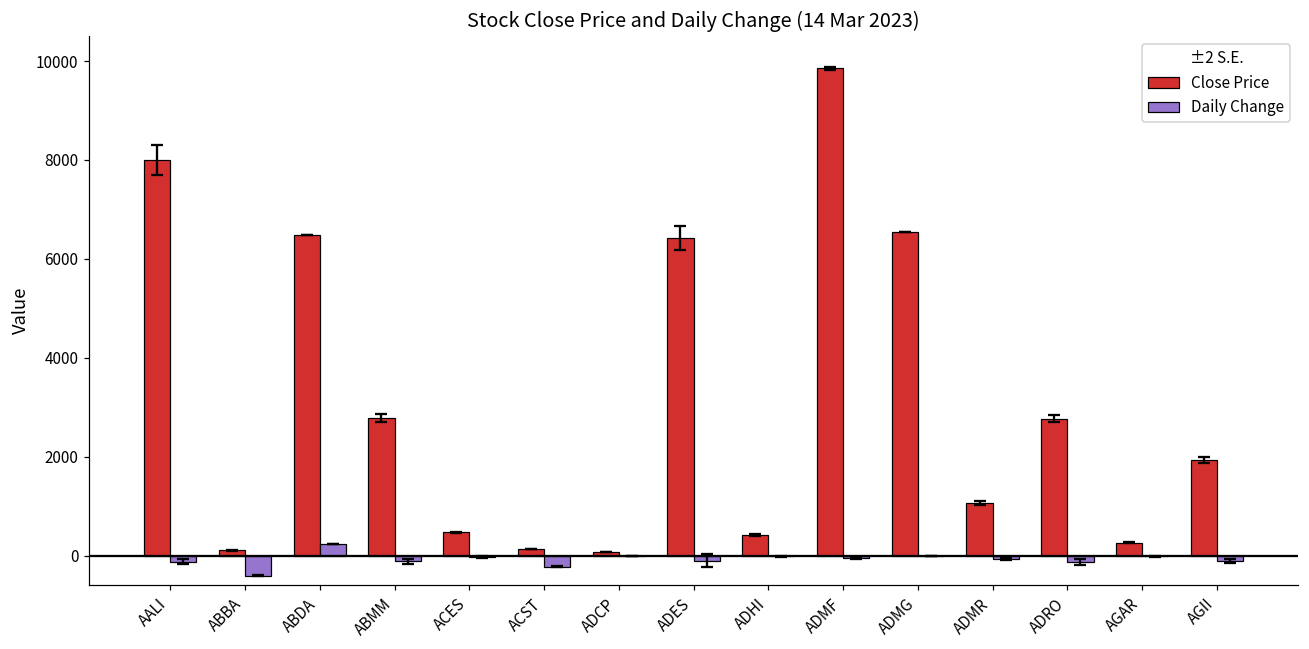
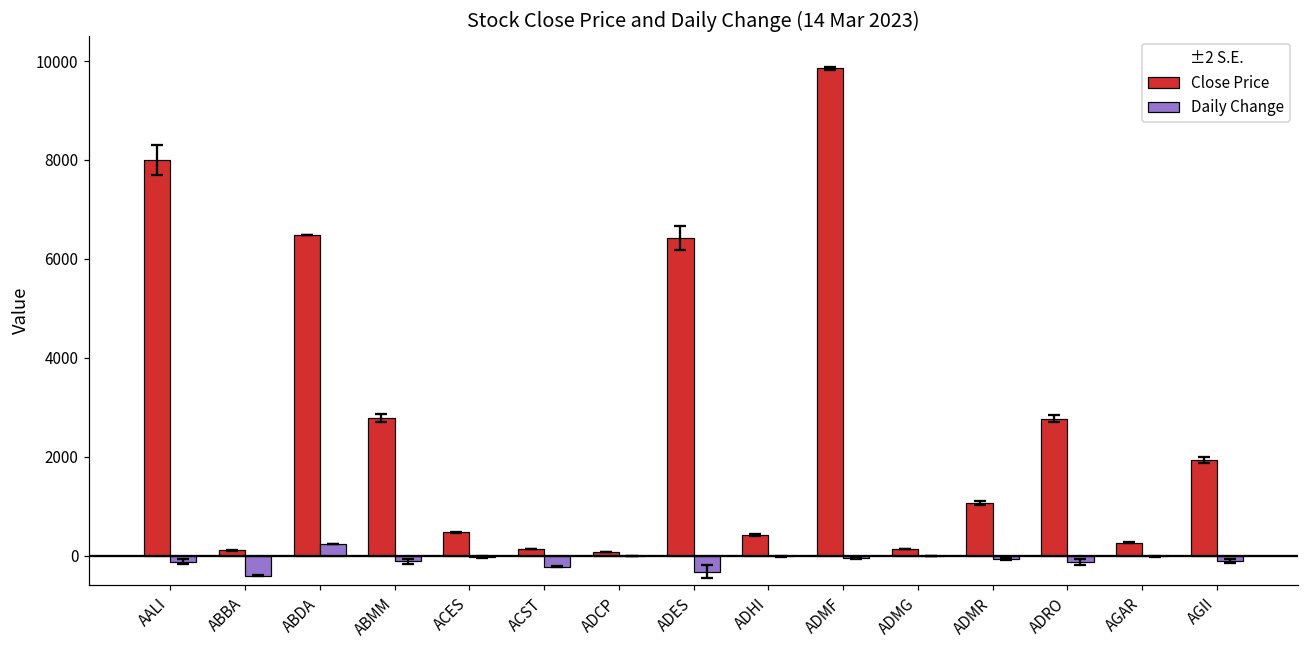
Daily Change, ADES: -100 -> -300
Close Price, ADMG: 6500 -> 100
